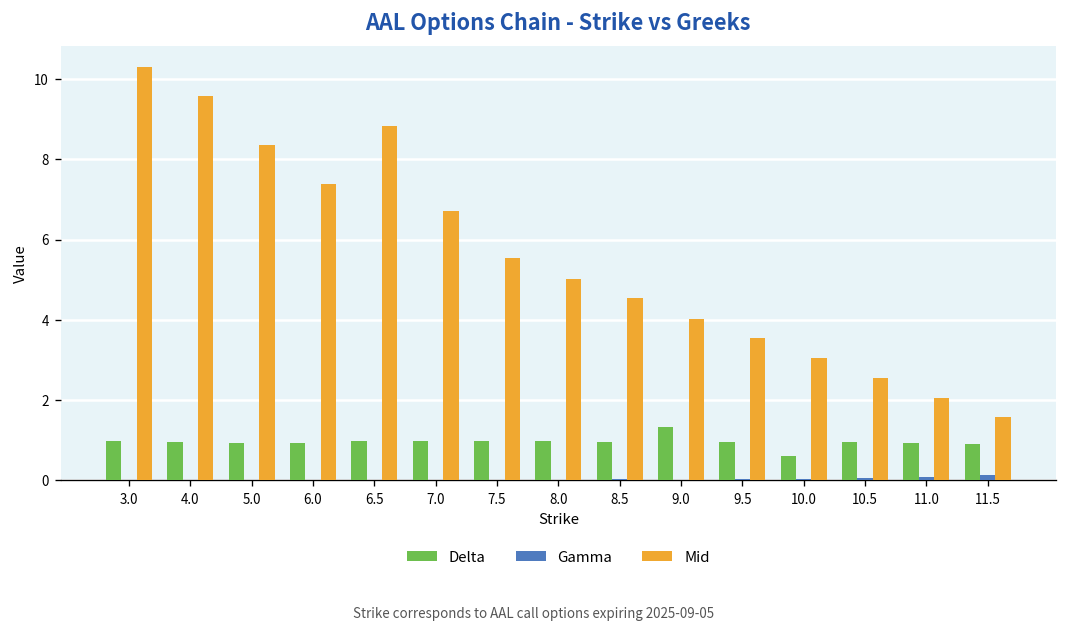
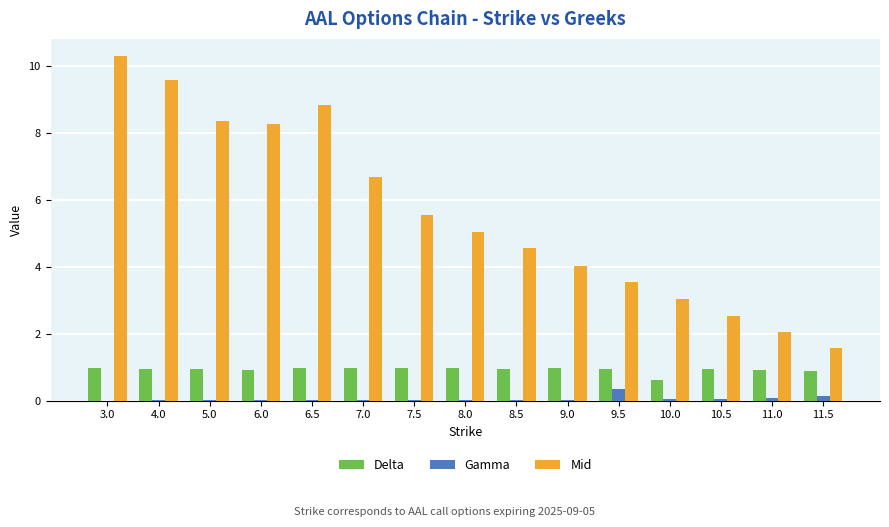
Mid, 6.0: 7.4 -> 8.3
Delta, 9.0: 1.3 -> 1.0
Gamma, 9.5: 0.0 -> 0.3
